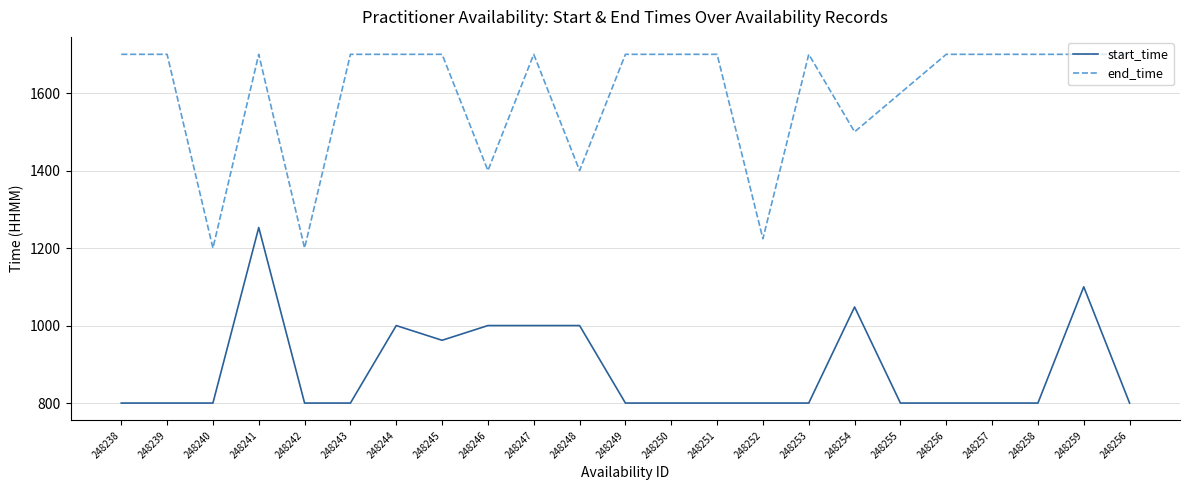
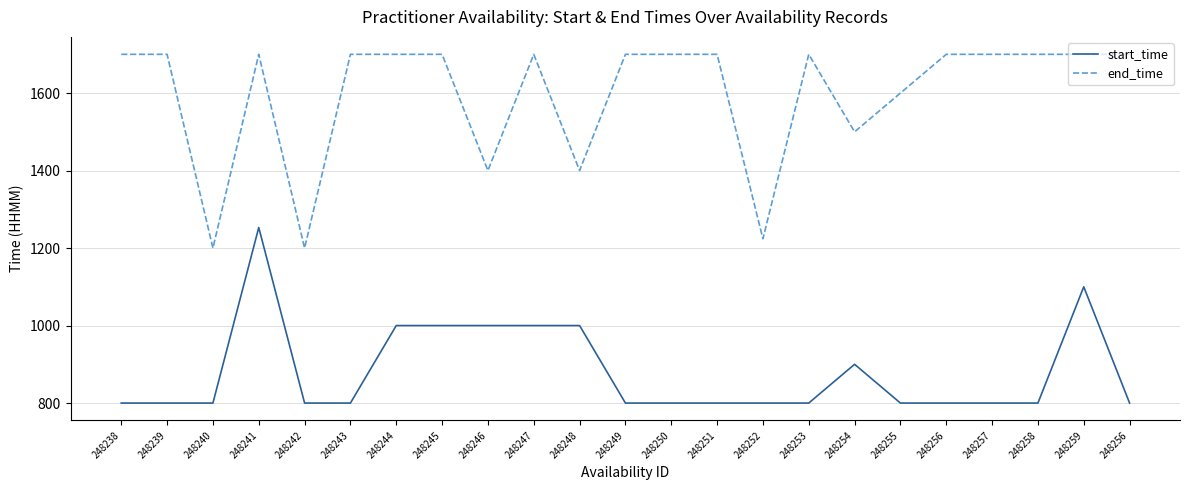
start_time, 248245: 960 -> 1000
start_time, 248254: 1050 -> 900
